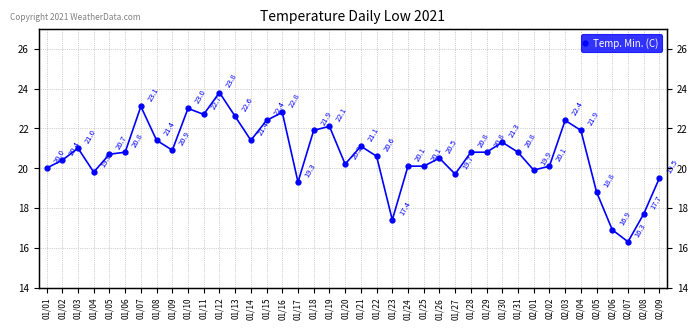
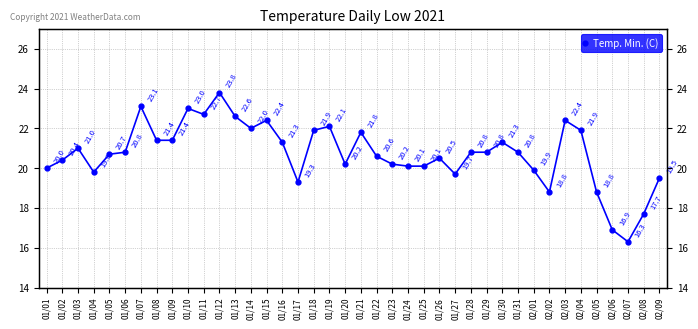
01/09: 20.9 -> 21.4
01/14: 21.4 -> 22.0
01/16: 22.8 -> 21.3
01/21: 21.1 -> 21.8
01/23: 17.4 -> 20.2
02/02: 20.1 -> 18.8
